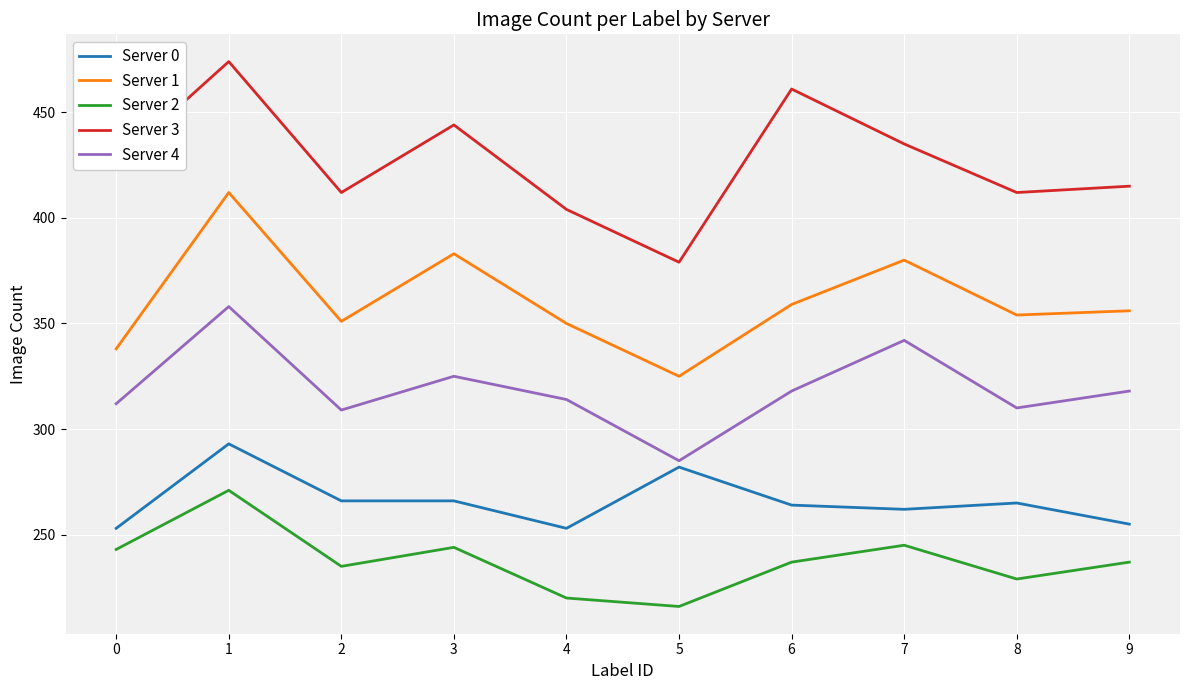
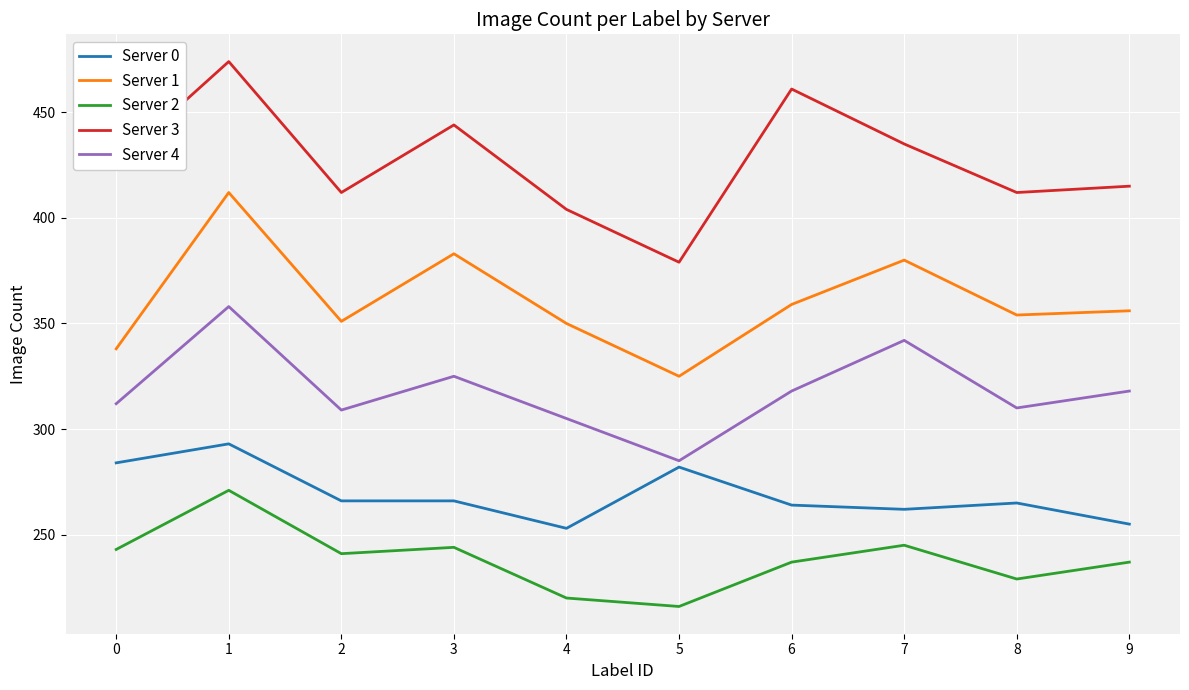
Server 0, 0: 253 -> 284
Server 2, 2: 235 -> 241
Server 4, 4: 314 -> 305
